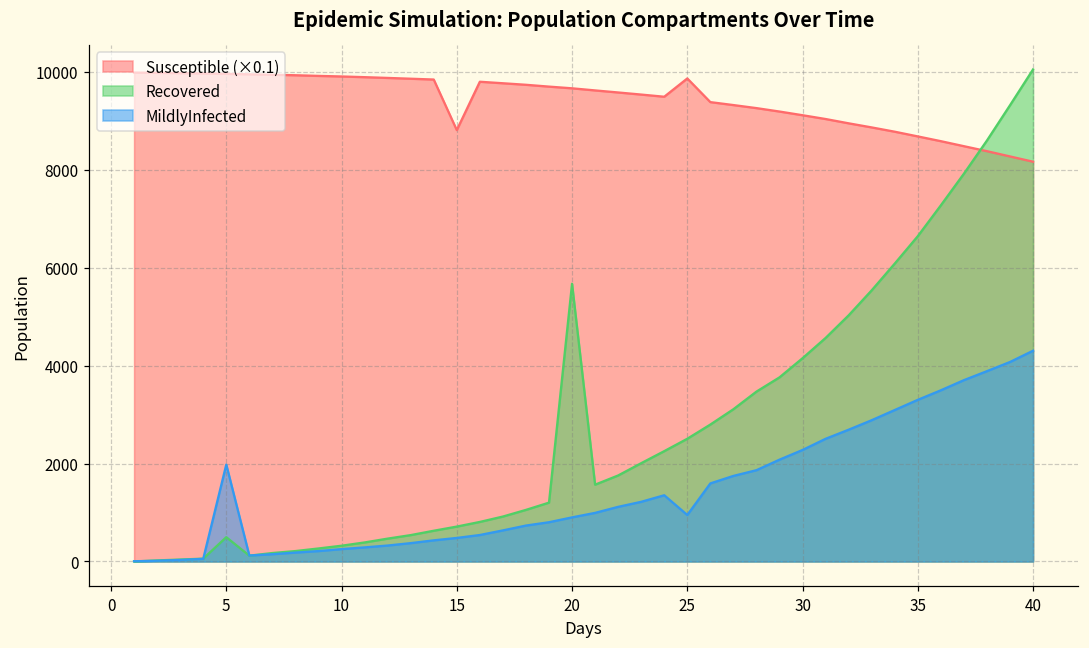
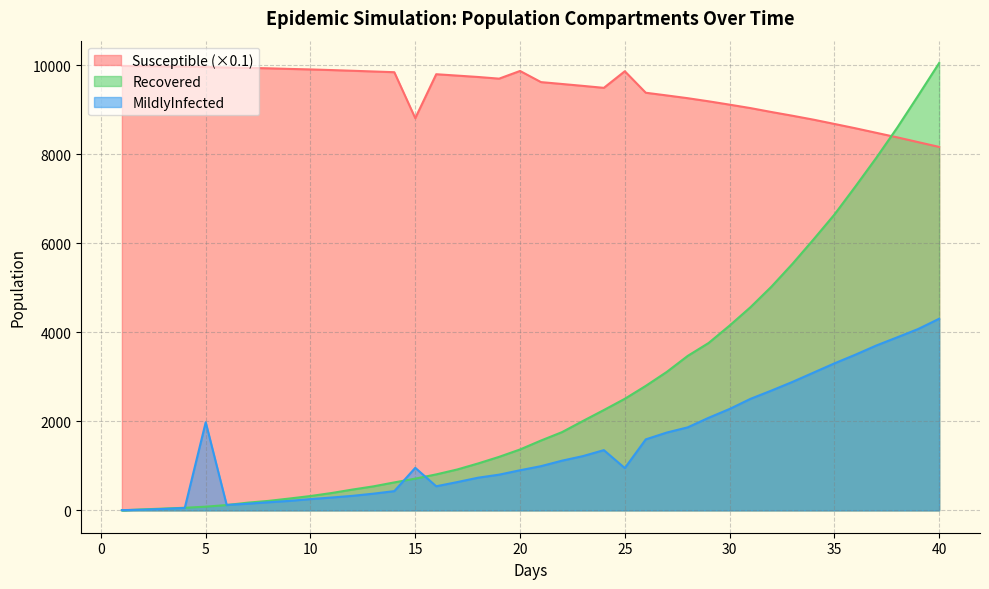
Recovered, 5: 500 -> 100
MildlyInfected, 15: 500 -> 1000
Susceptible (×0.1), 20: 9700 -> 9900
Recovered, 20: 5700 -> 1400
